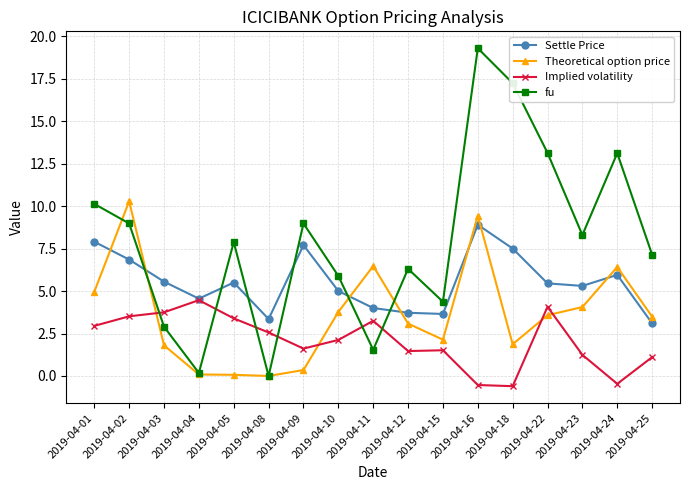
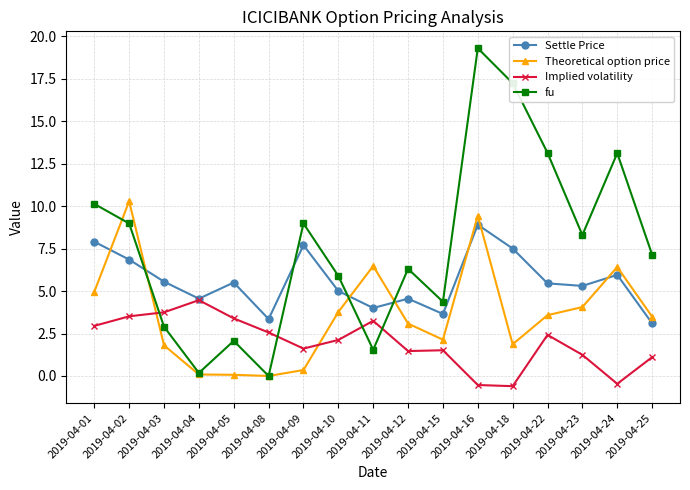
fu, 2019-04-05: 7.9 -> 2.1
Settle Price, 2019-04-12: 3.7 -> 4.6
Implied volatility, 2019-04-22: 4.1 -> 2.4
